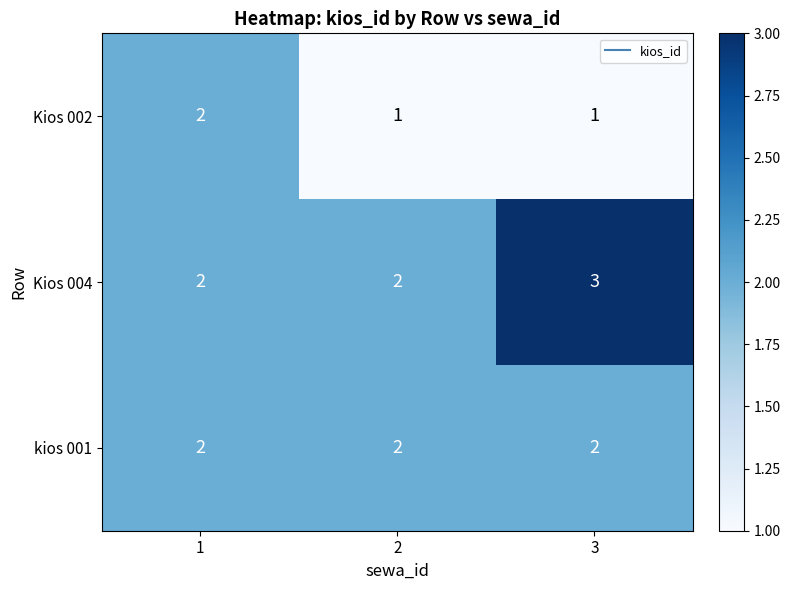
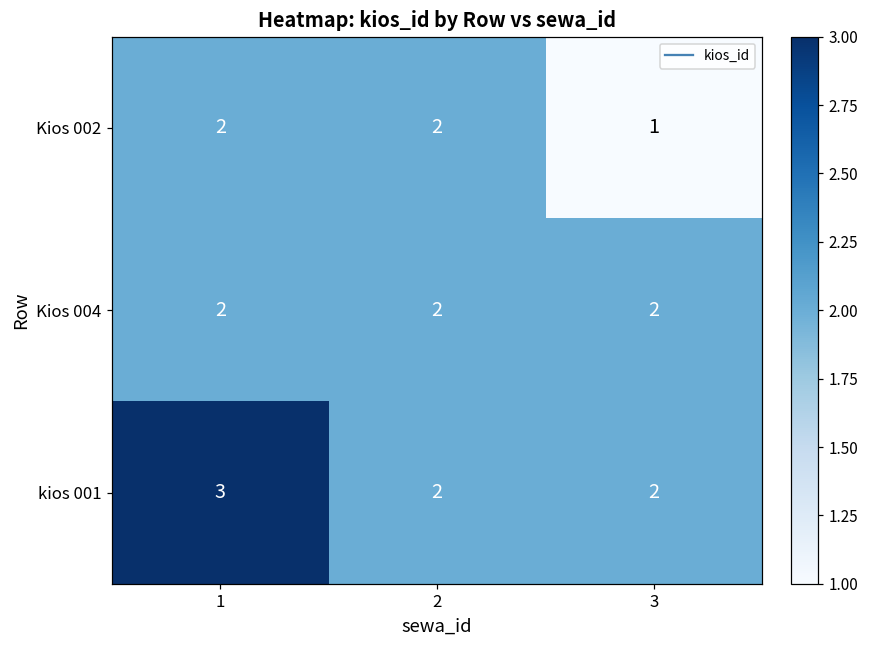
Kios 002, 2: 1 -> 2
Kios 004, 3: 3 -> 2
kios 001, 1: 2 -> 3
